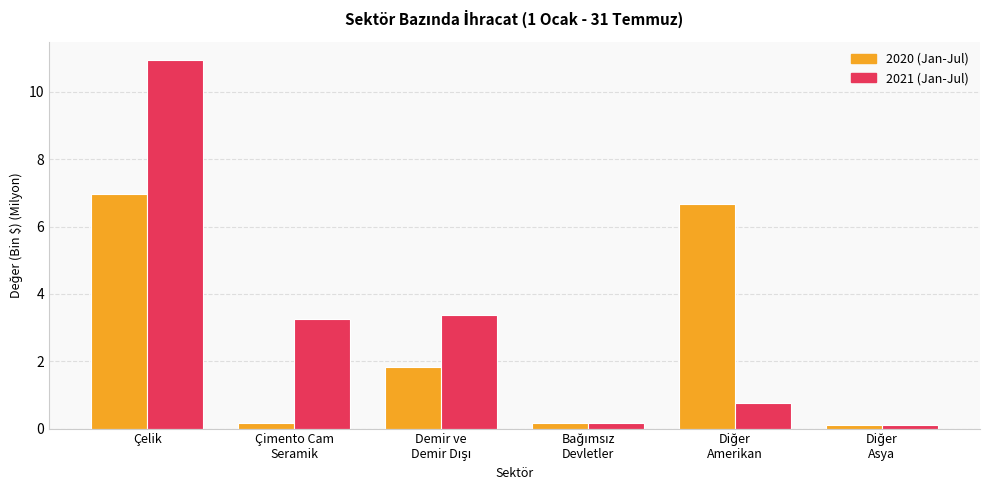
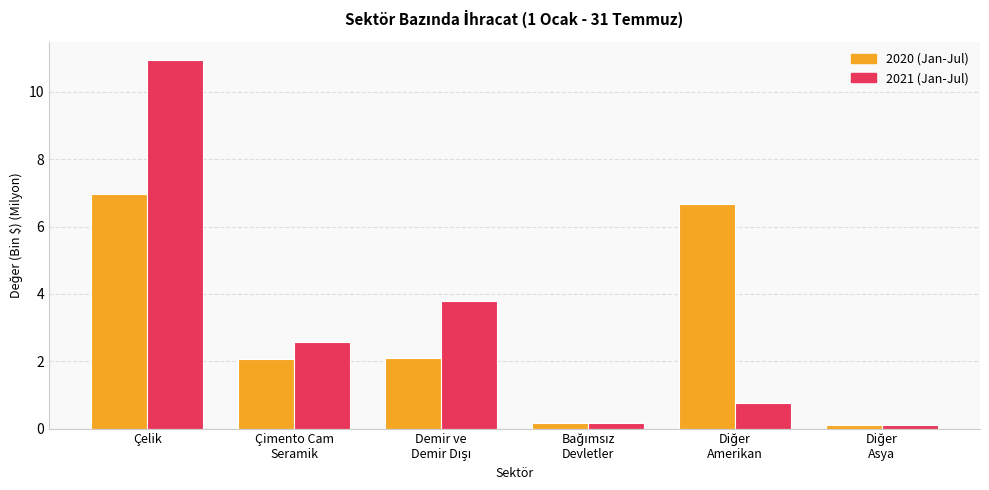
2020 (Jan-Jul), Çimento Cam Seramik: 0.2 -> 2.1
2021 (Jan-Jul), Çimento Cam Seramik: 3.2 -> 2.6
2020 (Jan-Jul), Demir ve Demir Dışı: 1.8 -> 2.1
2021 (Jan-Jul), Demir ve Demir Dışı: 3.4 -> 3.8
